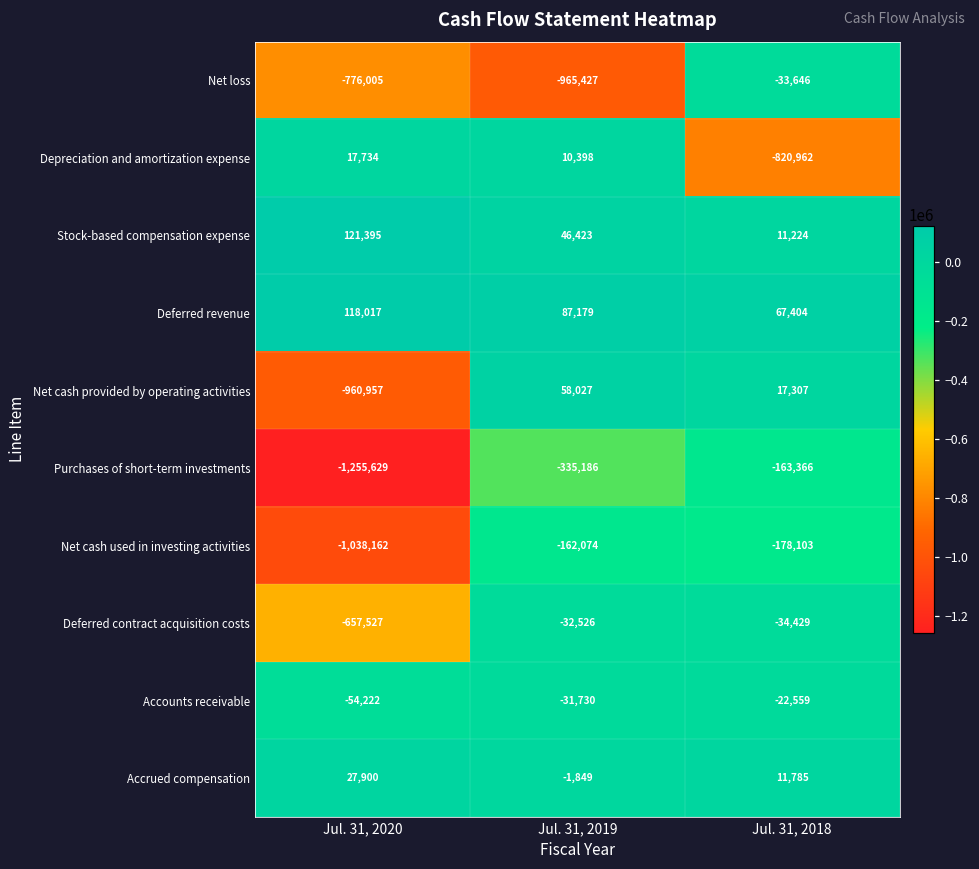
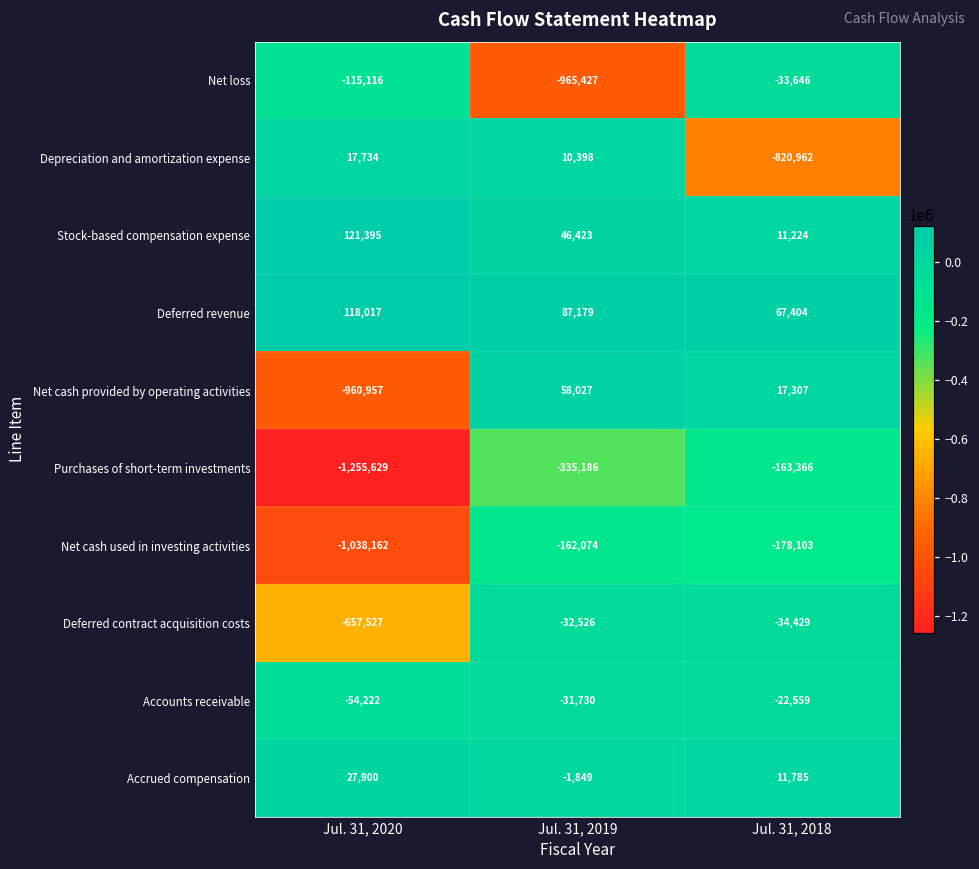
Net loss, Jul. 31, 2020: -776,005 -> -115,116
